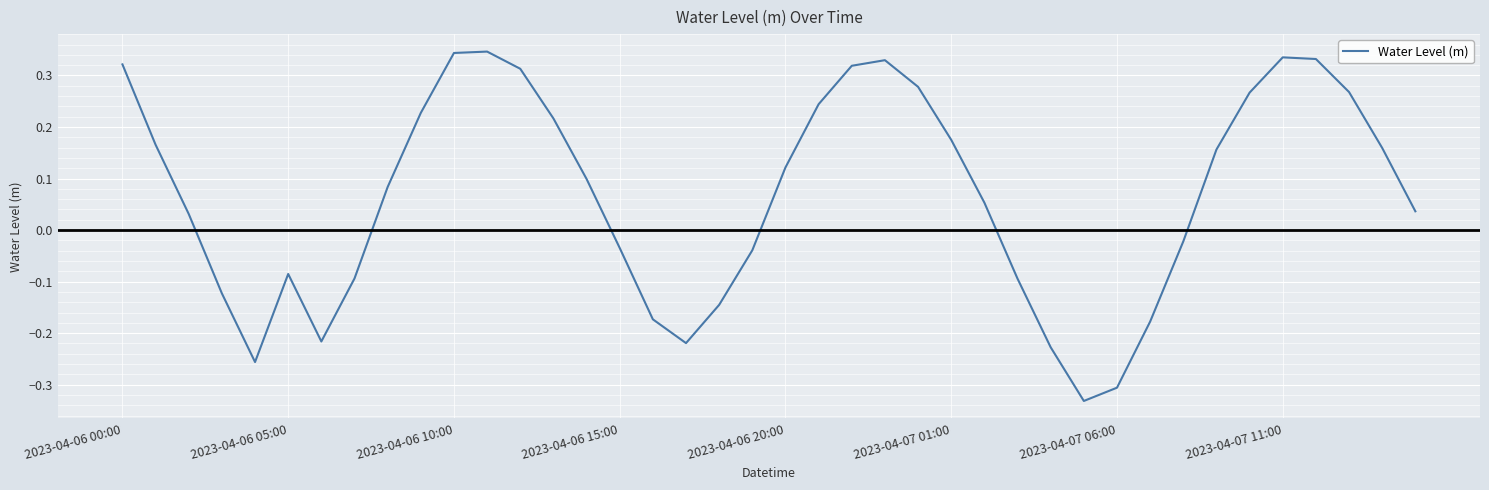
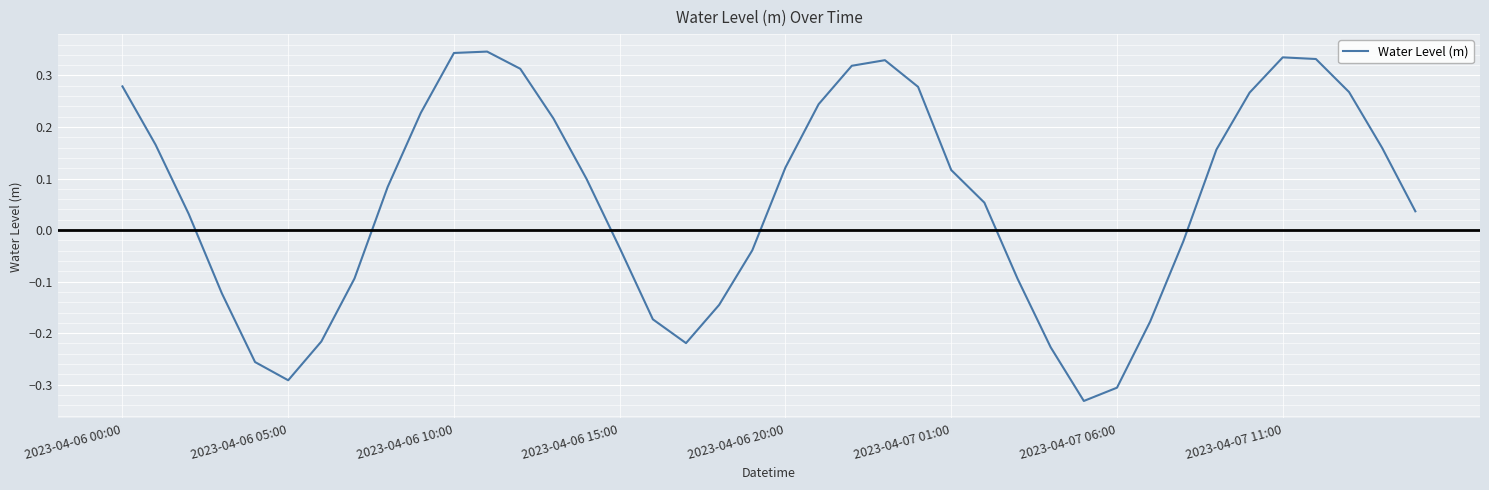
2023-04-06 00:00: 0.32 -> 0.28
2023-04-06 05:00: -0.09 -> -0.29
2023-04-07 01:00: 0.18 -> 0.12
